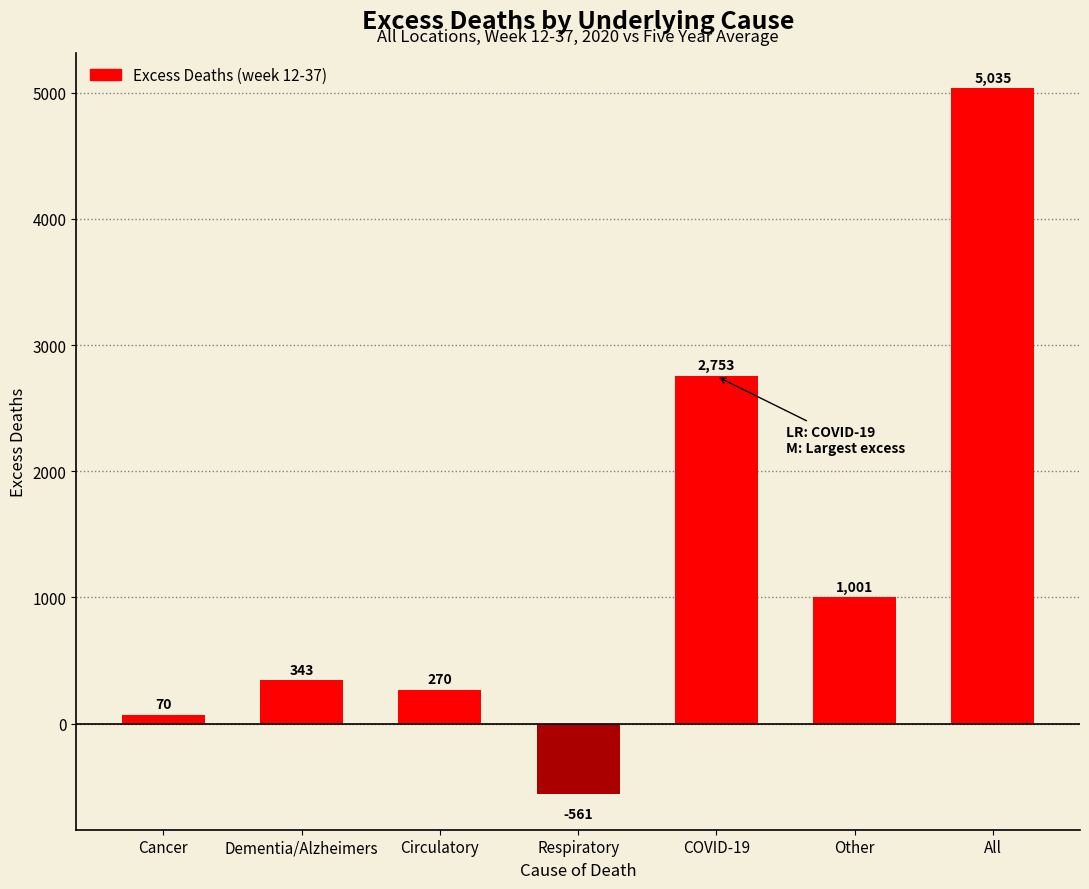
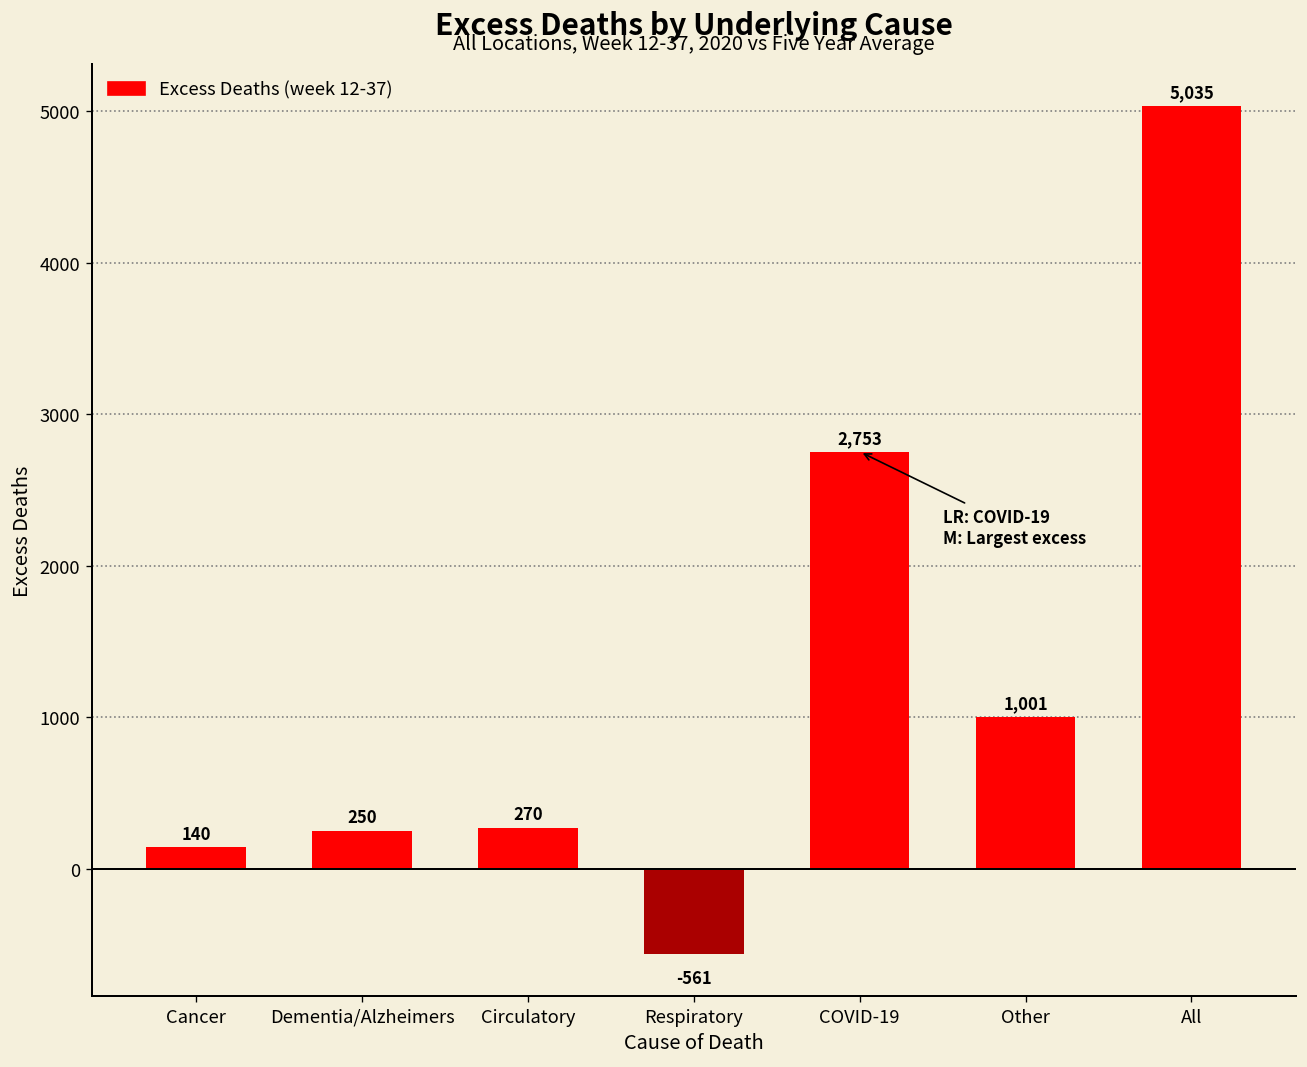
Cancer: 70 -> 140
Dementia/Alzheimers: 343 -> 250
